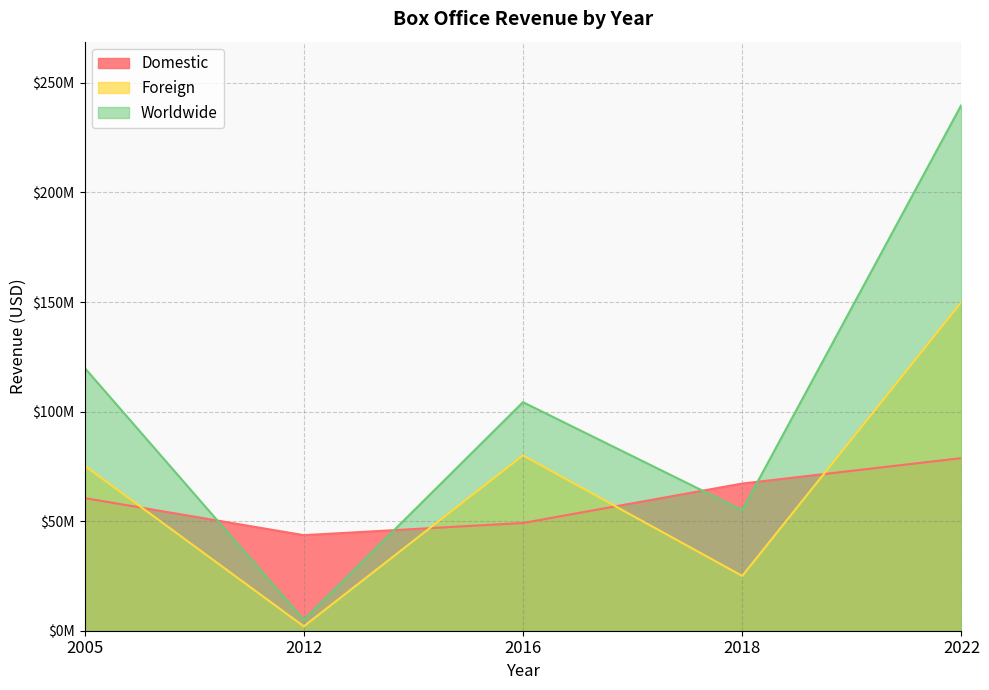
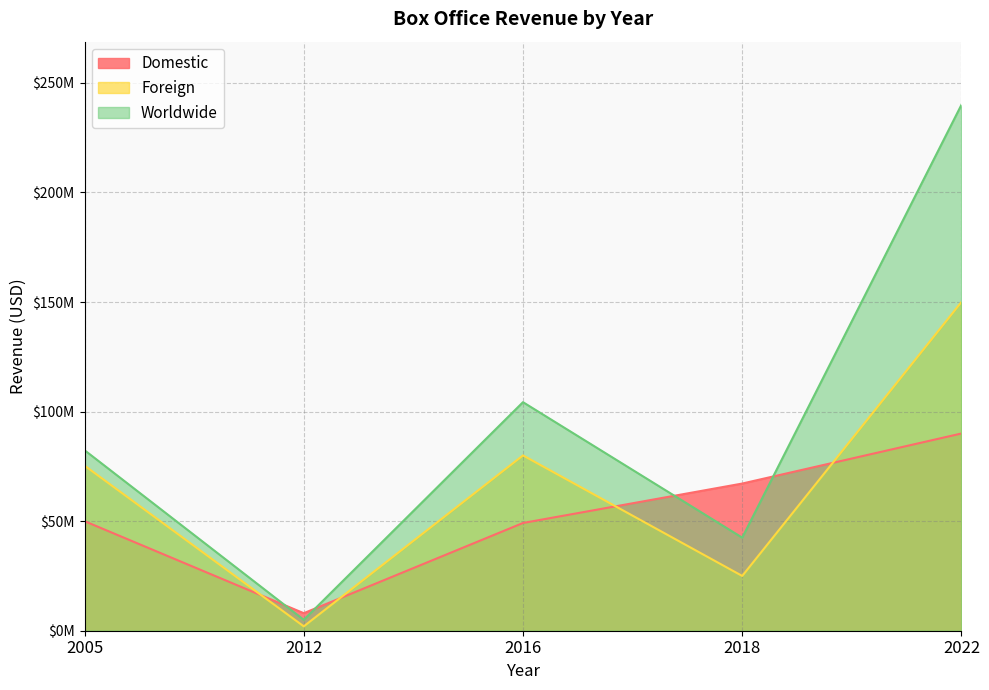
Domestic, 2005: $61000000 -> $50000000
Worldwide, 2005: $120000000 -> $82000000
Domestic, 2012: $44000000 -> $8000000
Worldwide, 2018: $55000000 -> $42000000
Domestic, 2022: $79000000 -> $90000000
